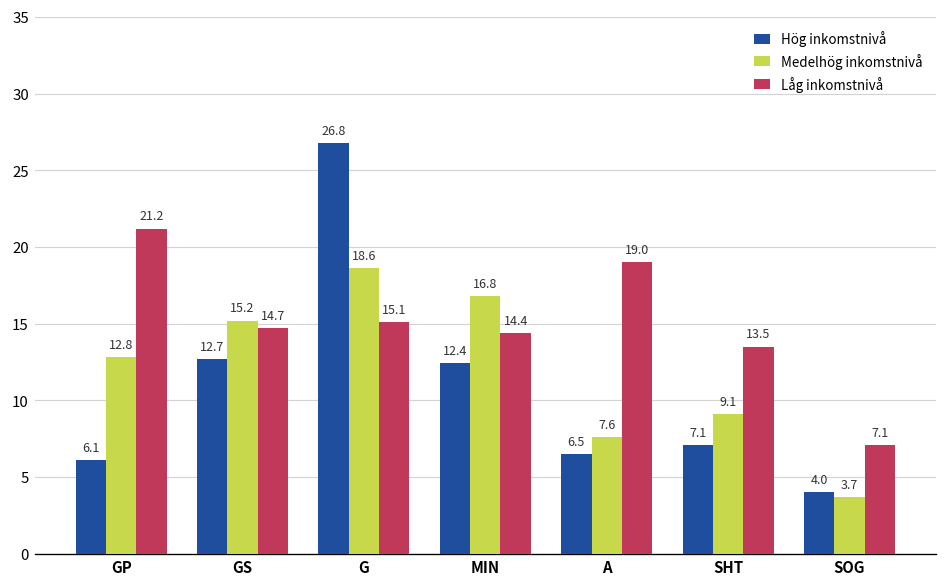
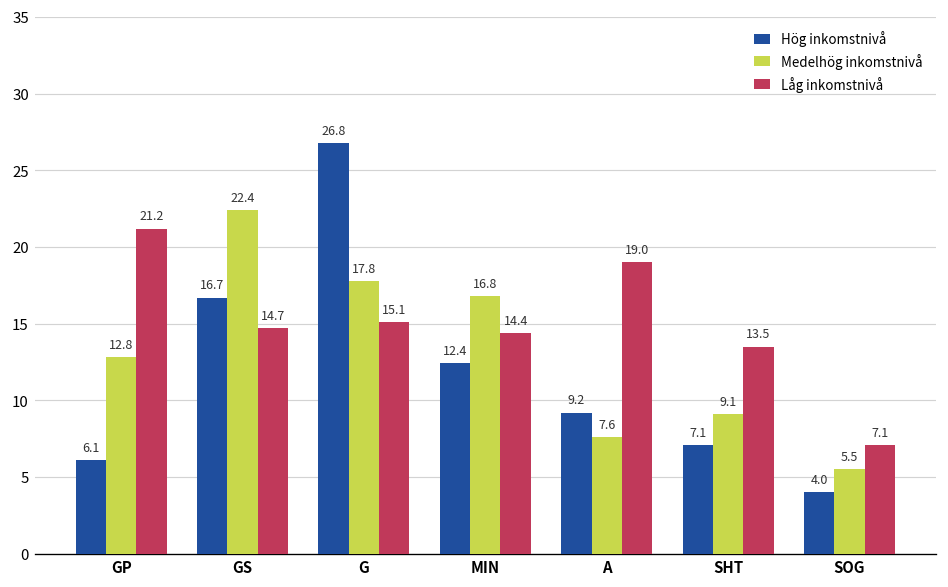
Hög inkomstnivå, GS: 12.7 -> 16.7
Medelhög inkomstnivå, GS: 15.2 -> 22.4
Medelhög inkomstnivå, G: 18.6 -> 17.8
Hög inkomstnivå, A: 6.5 -> 9.2
Medelhög inkomstnivå, SOG: 3.7 -> 5.5
